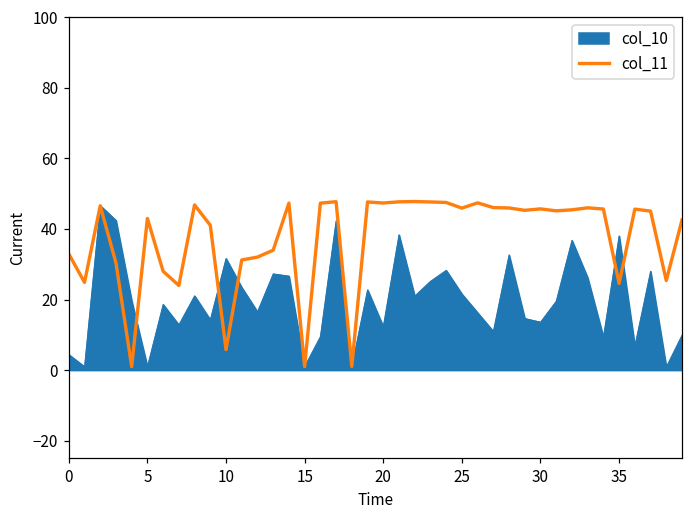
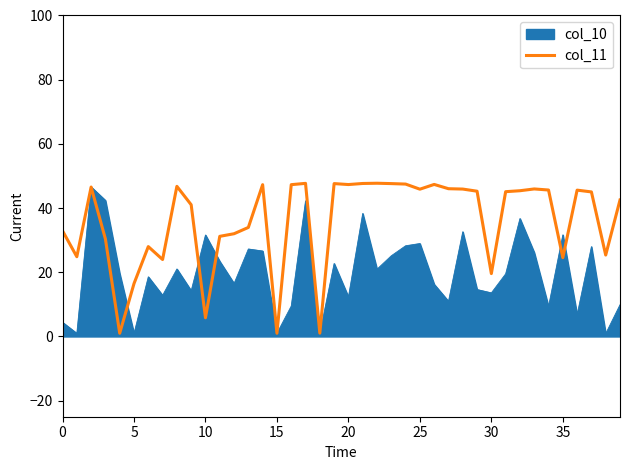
col_11, 5: 43 -> 16
col_10, 25: 22 -> 29
col_11, 30: 46 -> 20
col_10, 35: 38 -> 32
